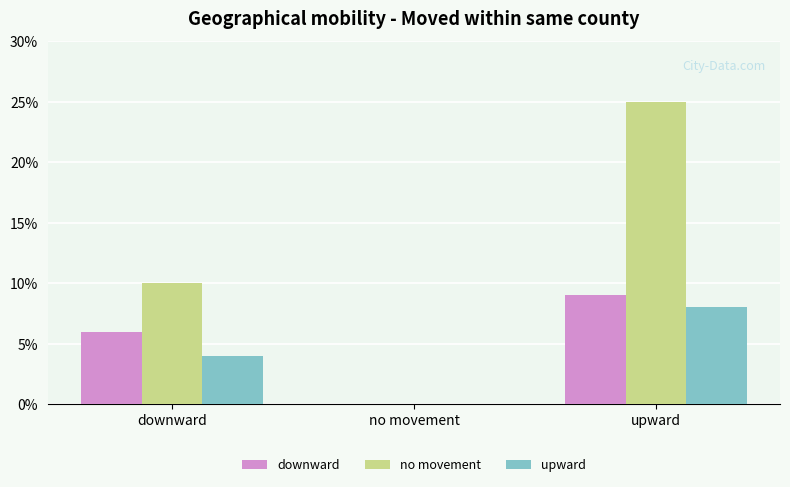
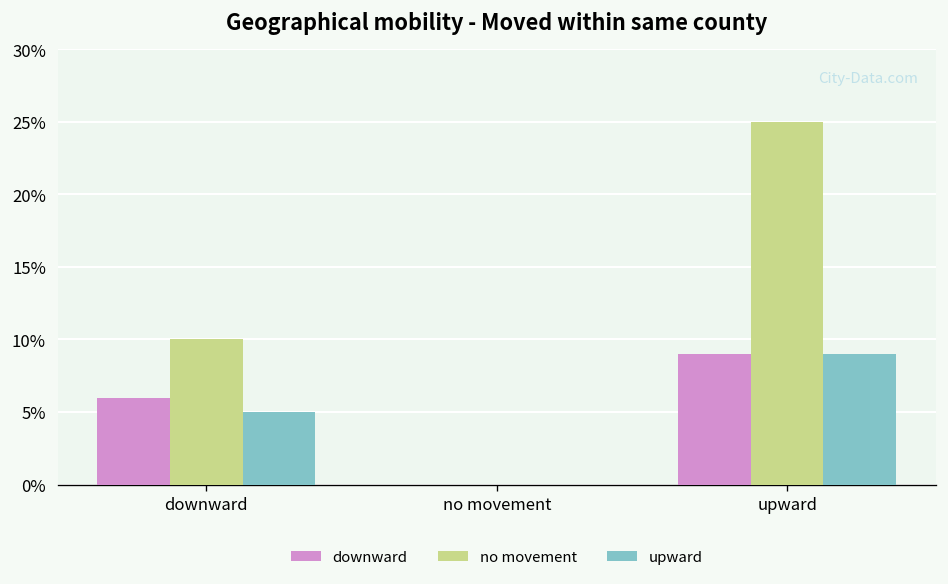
upward, downward: 4% -> 5%
upward, upward: 8% -> 9%
